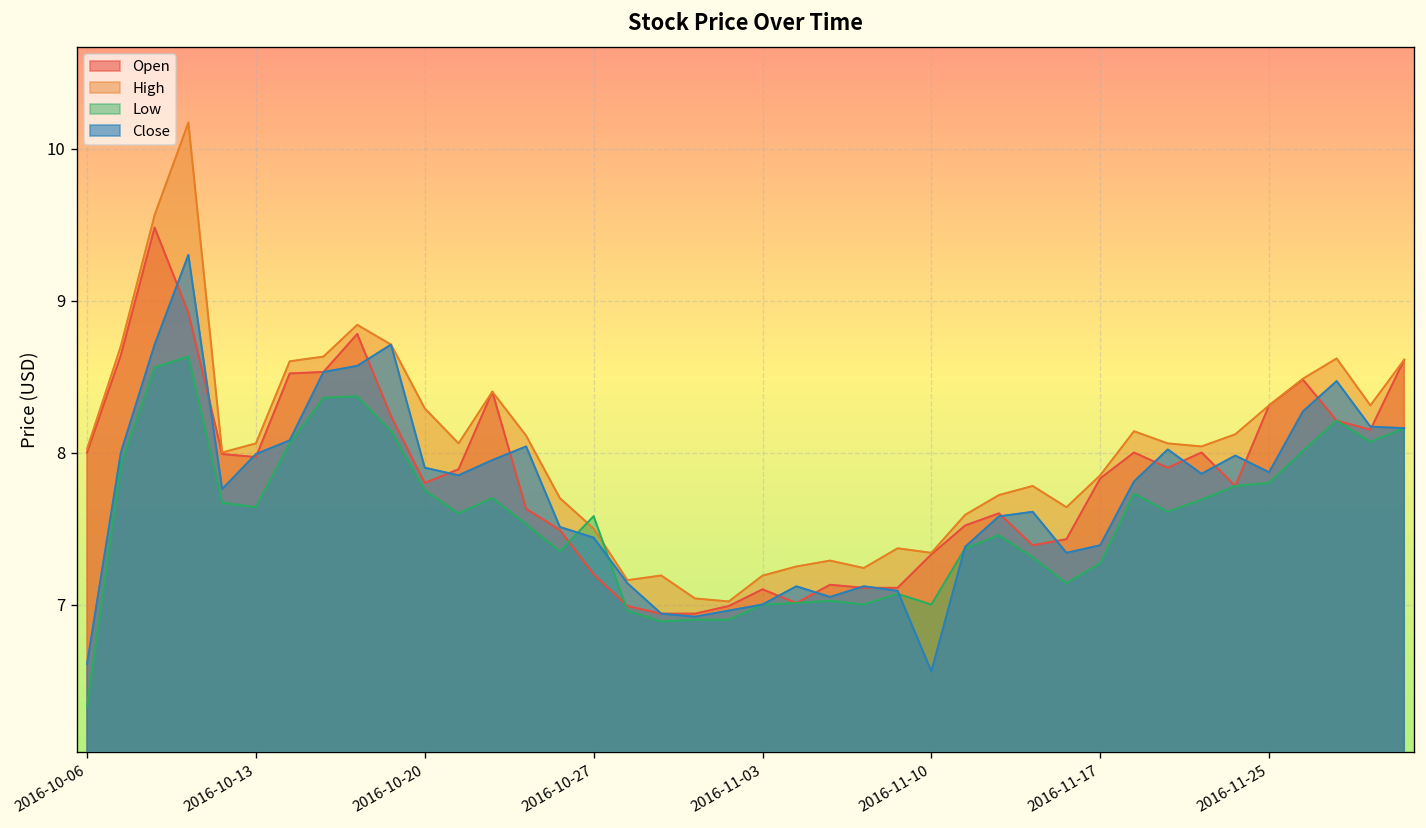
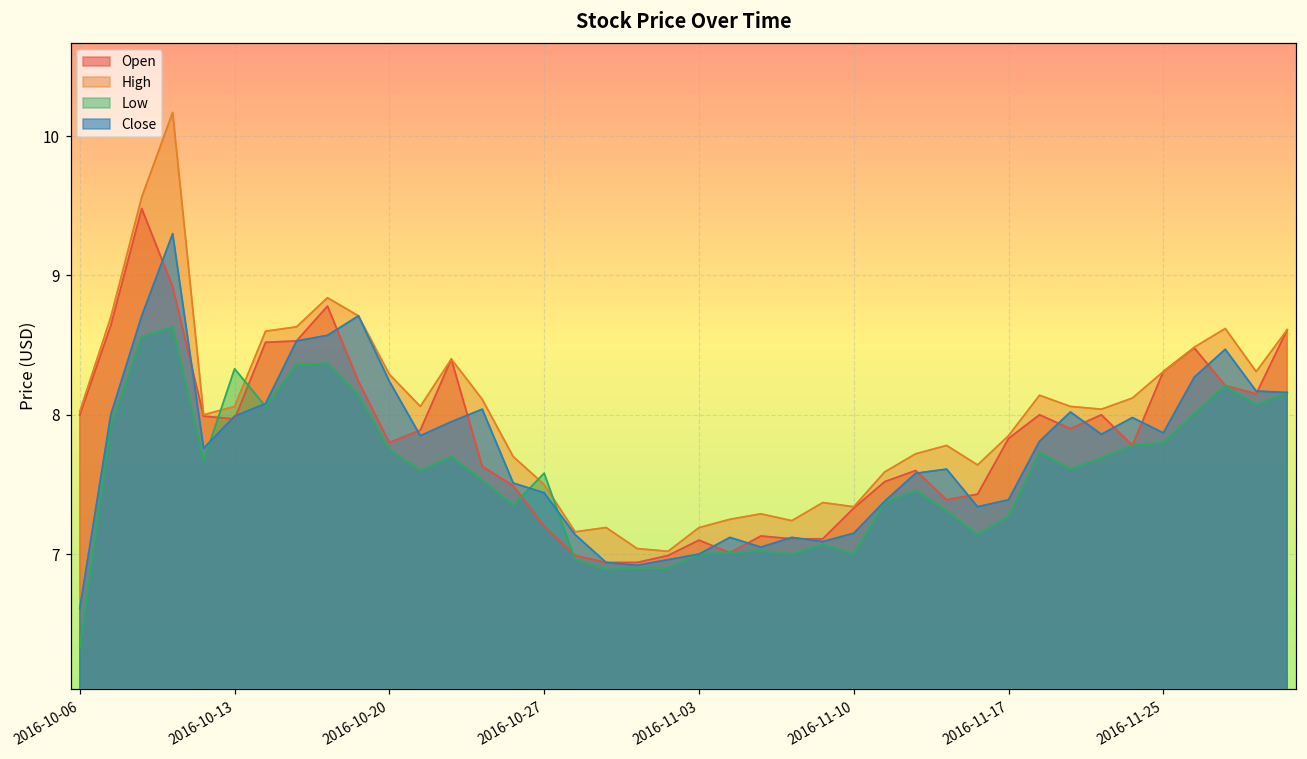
Low, 2016-10-13: 7.64 -> 8.33
Close, 2016-10-20: 7.90 -> 8.24
Close, 2016-11-10: 6.56 -> 7.15
